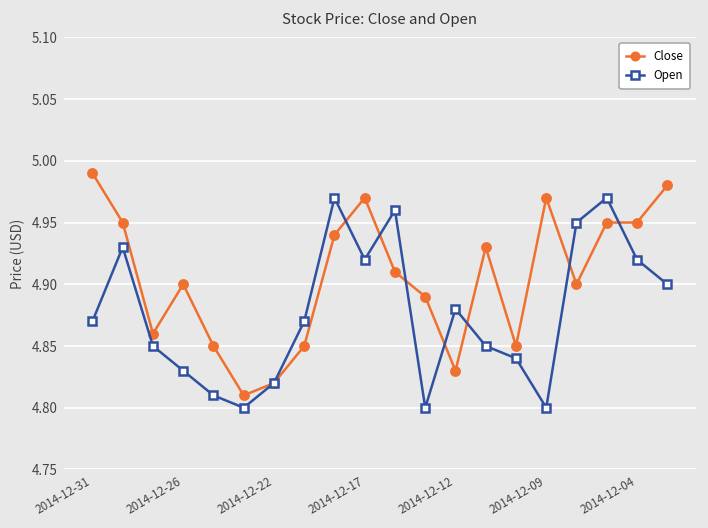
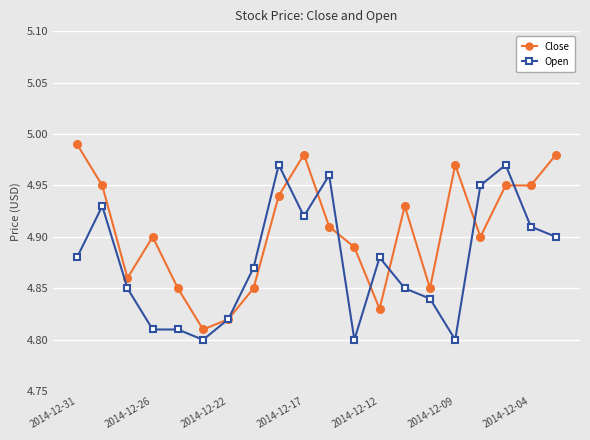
Open, 2014-12-31: 4.87 -> 4.88
Open, 2014-12-26: 4.83 -> 4.81
Close, 2014-12-17: 4.97 -> 4.98
Open, 2014-12-04: 4.92 -> 4.91
